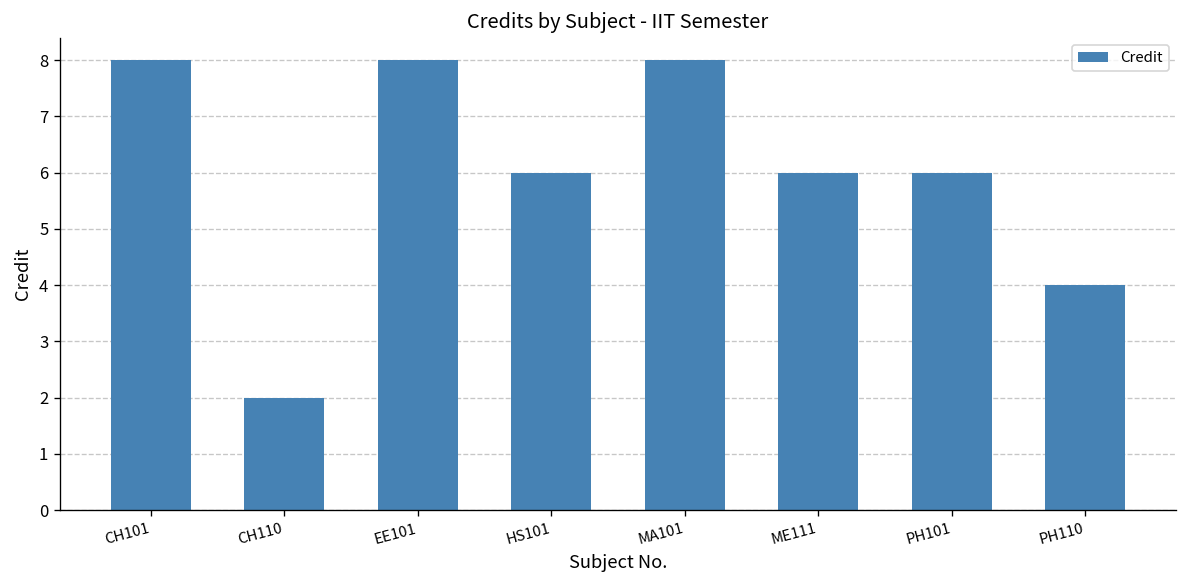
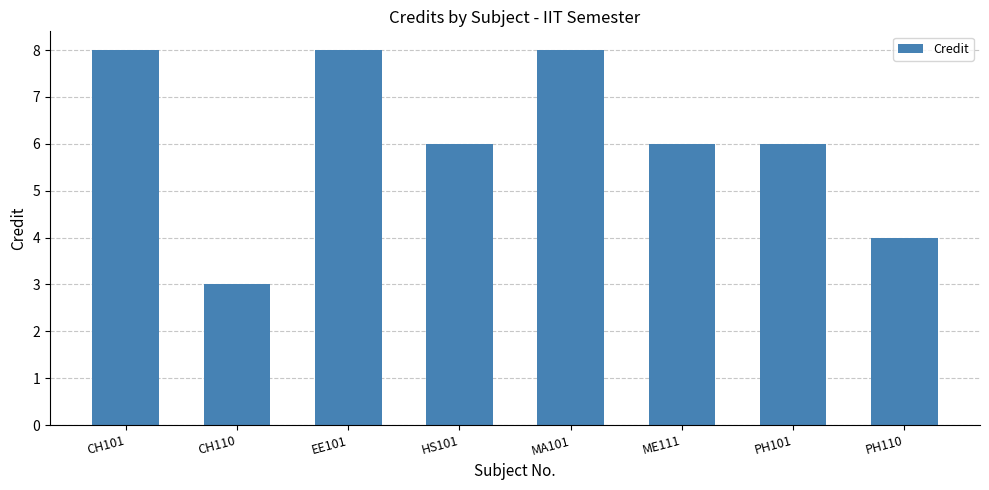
CH110: 2 -> 3
